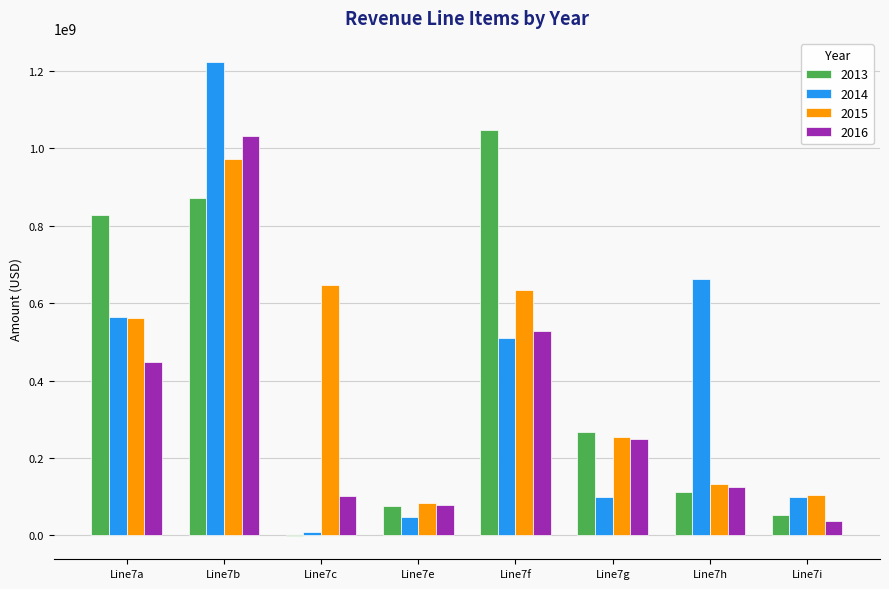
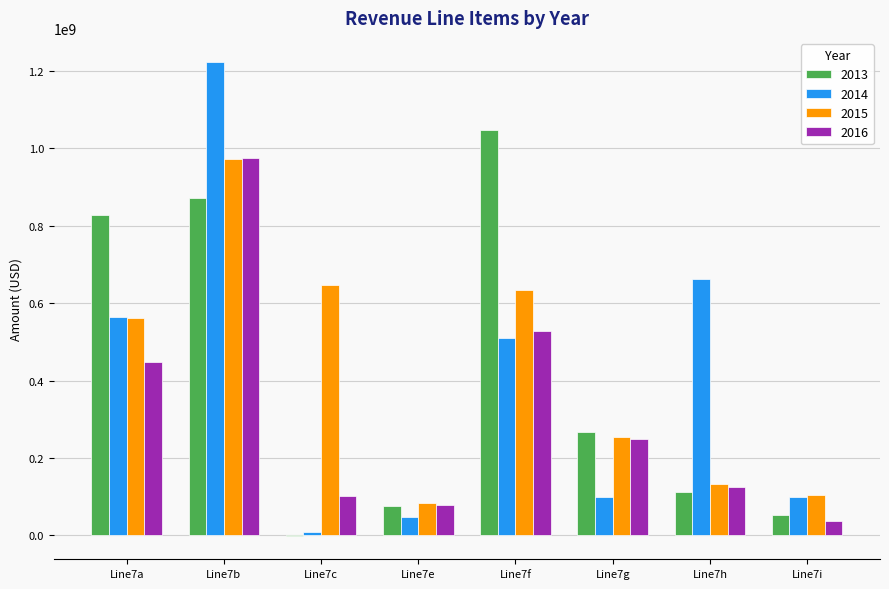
2016, Line7b: 1030000000 -> 970000000
